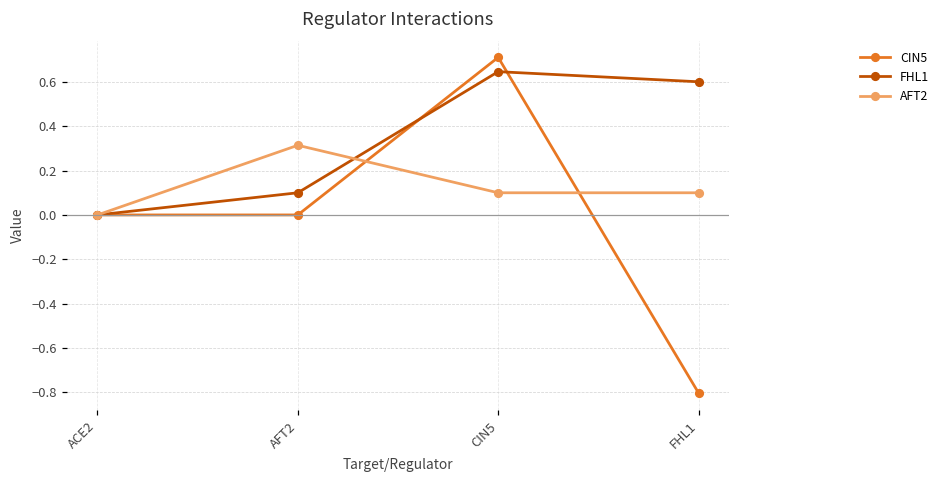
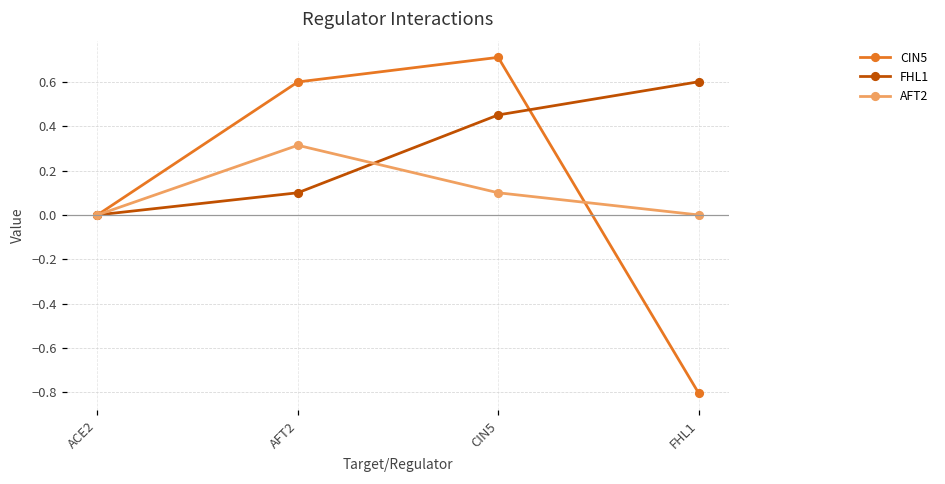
CIN5, AFT2: 0.0 -> 0.6
FHL1, CIN5: 0.65 -> 0.45
AFT2, FHL1: 0.1 -> 0.0
